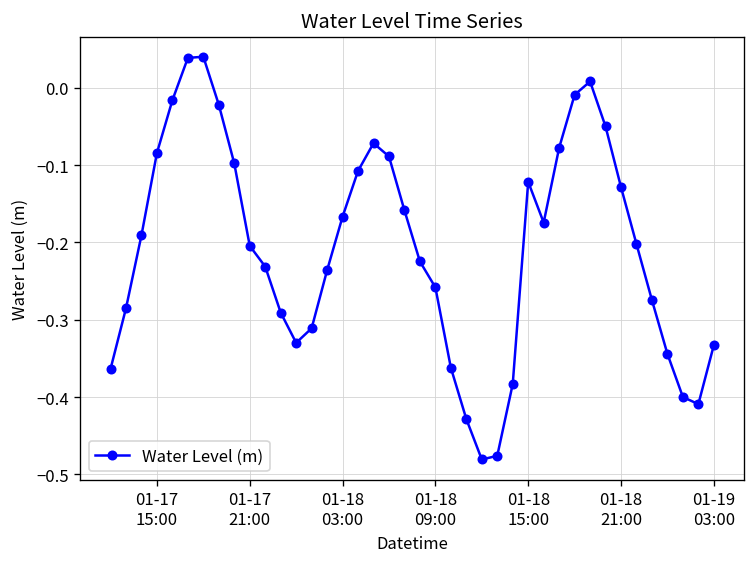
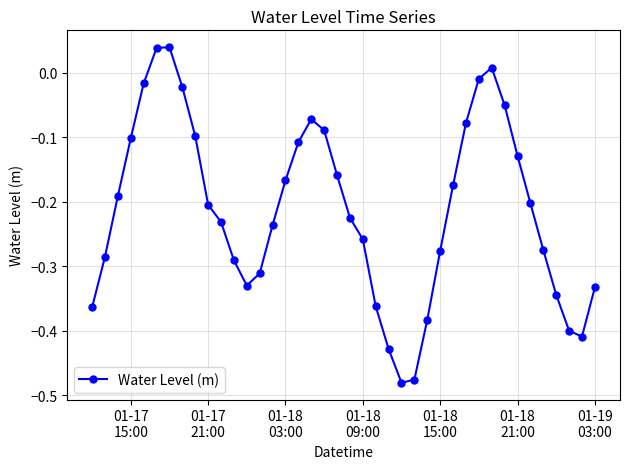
01-17 15:00: -0.08 -> -0.10
01-18 15:00: -0.12 -> -0.28
